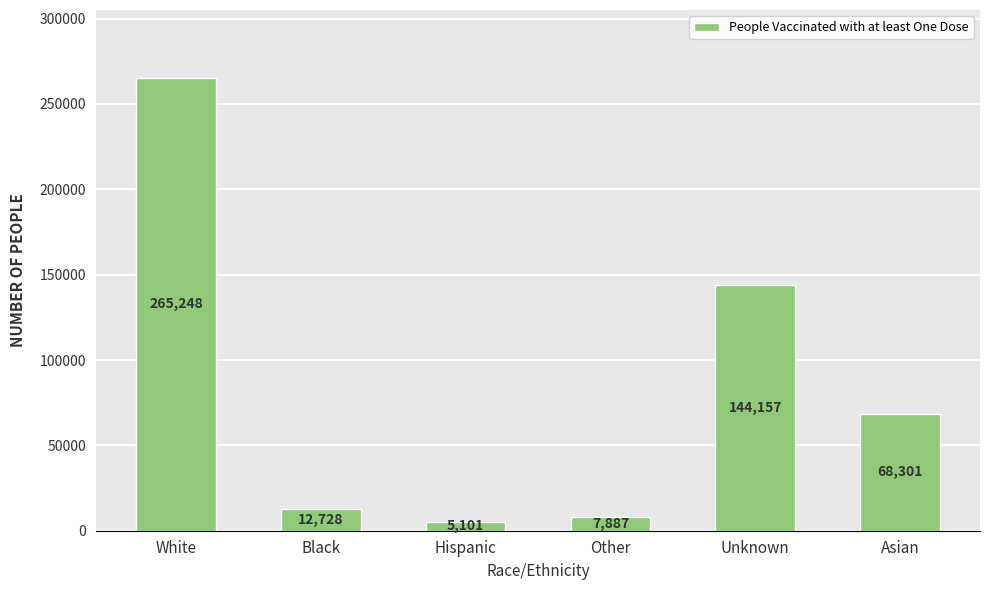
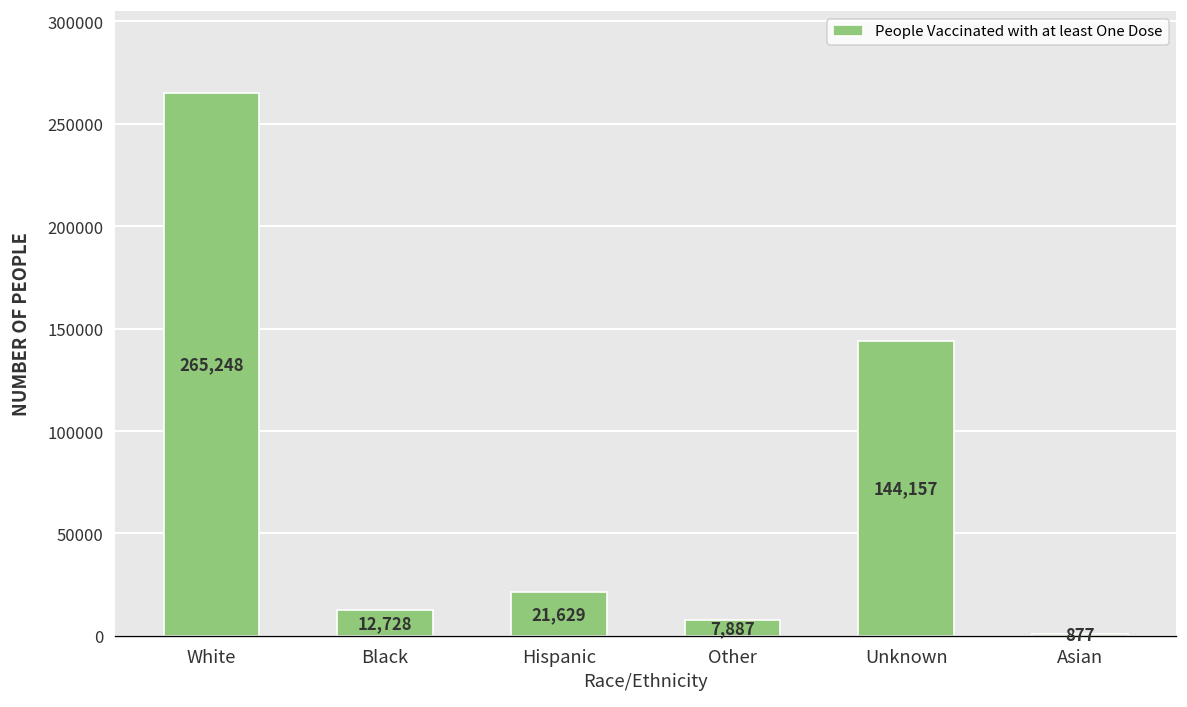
Hispanic: 5,101 -> 21,629
Asian: 68,301 -> 877
